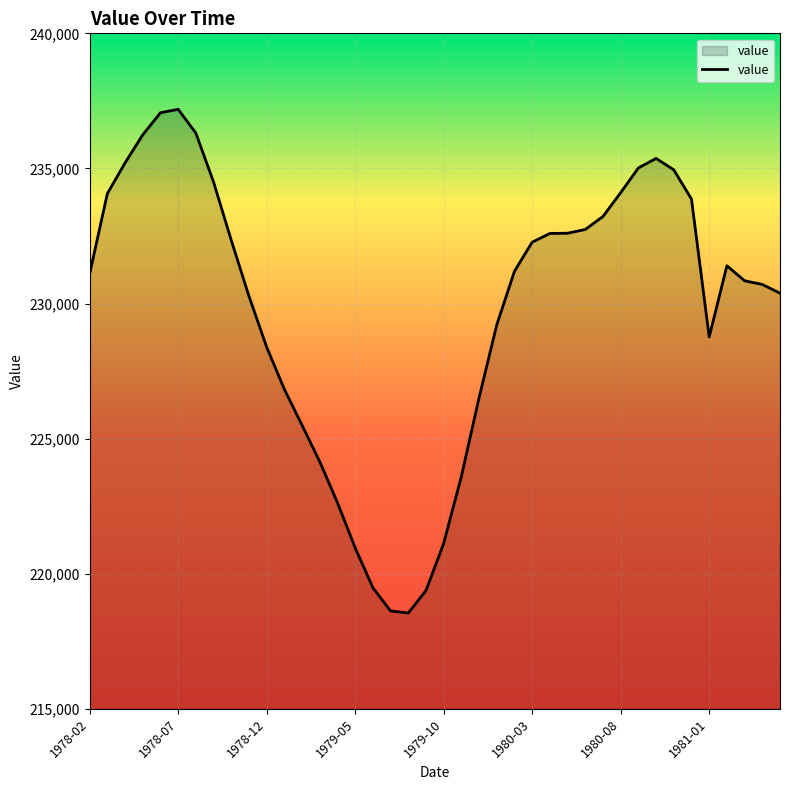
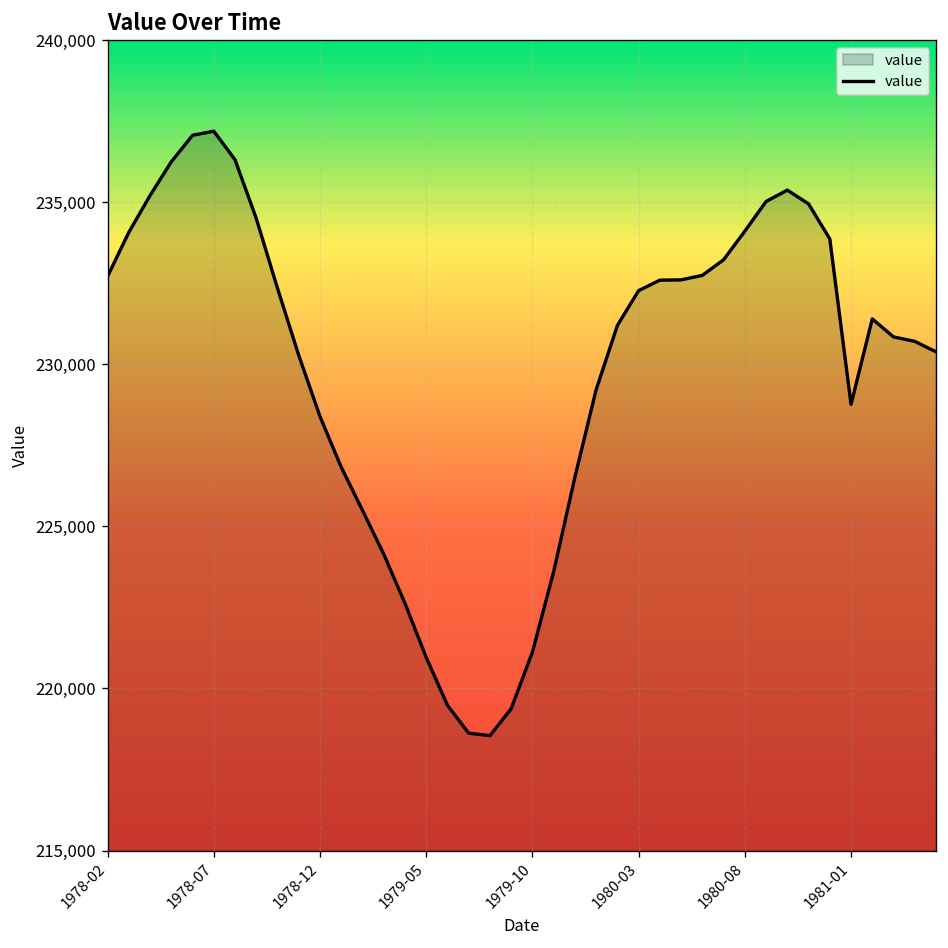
1978-02: 231,100 -> 232,700
